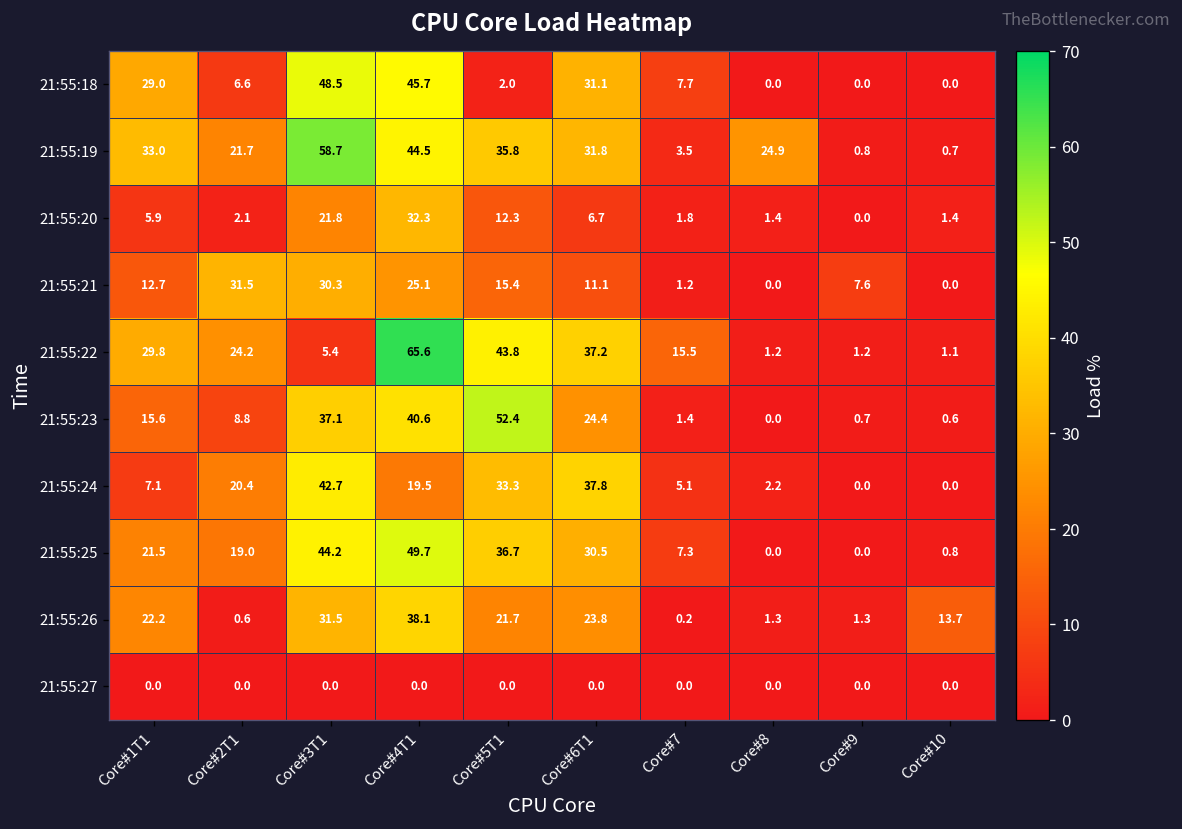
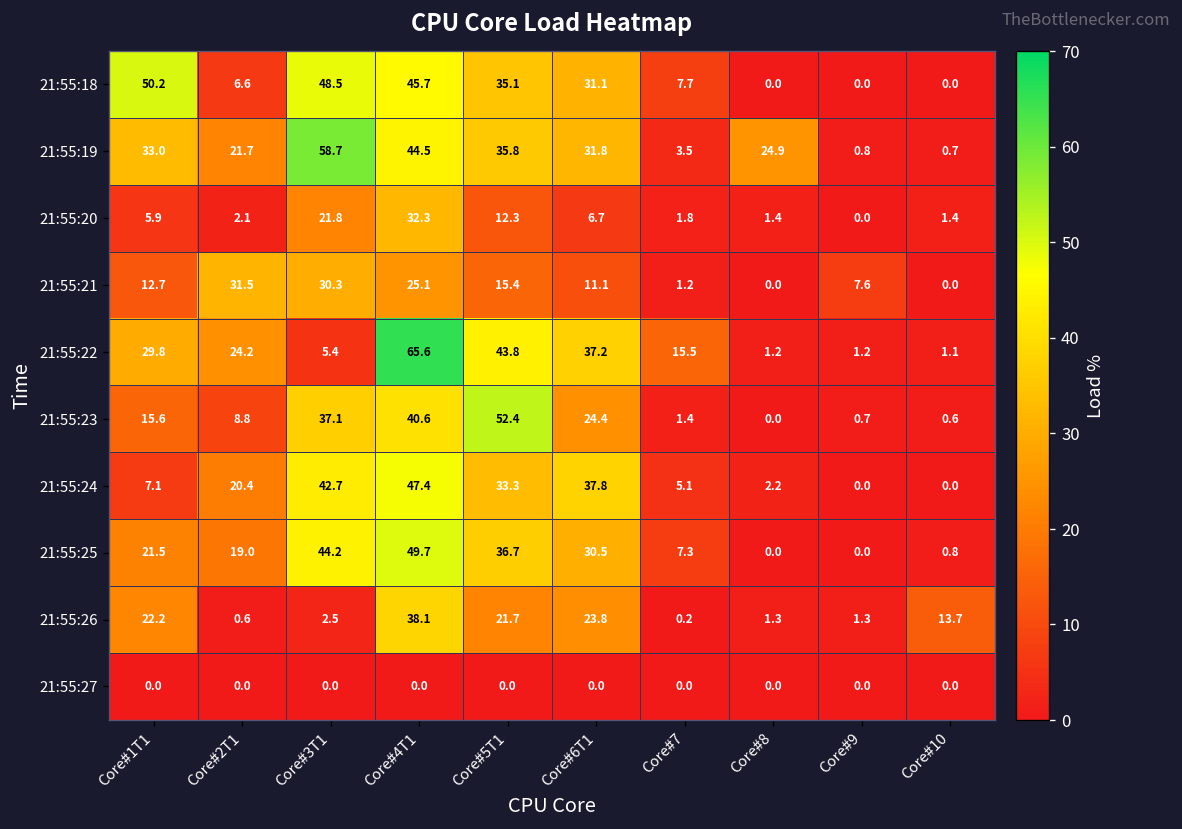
21:55:18, Core#1T1: 29.0 -> 50.2
21:55:18, Core#5T1: 2.0 -> 35.1
21:55:24, Core#4T1: 19.5 -> 47.4
21:55:26, Core#3T1: 31.5 -> 2.5
